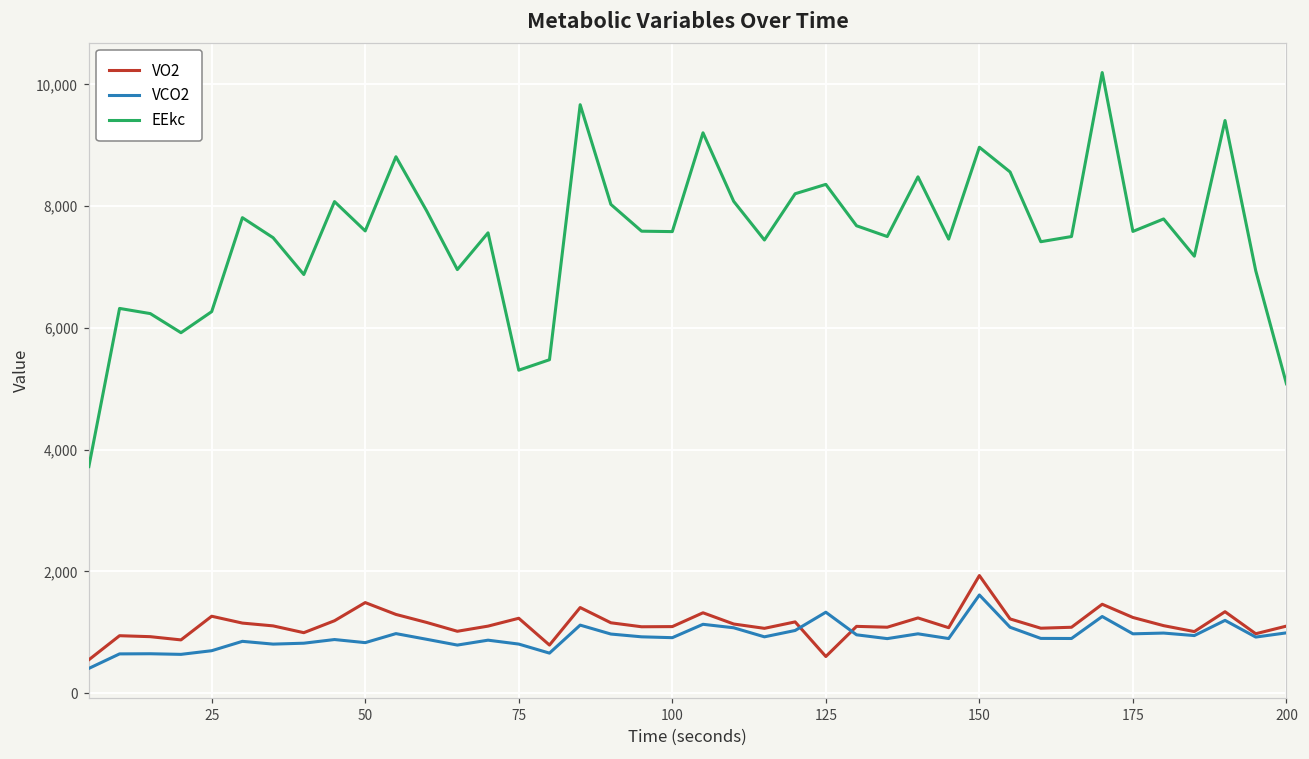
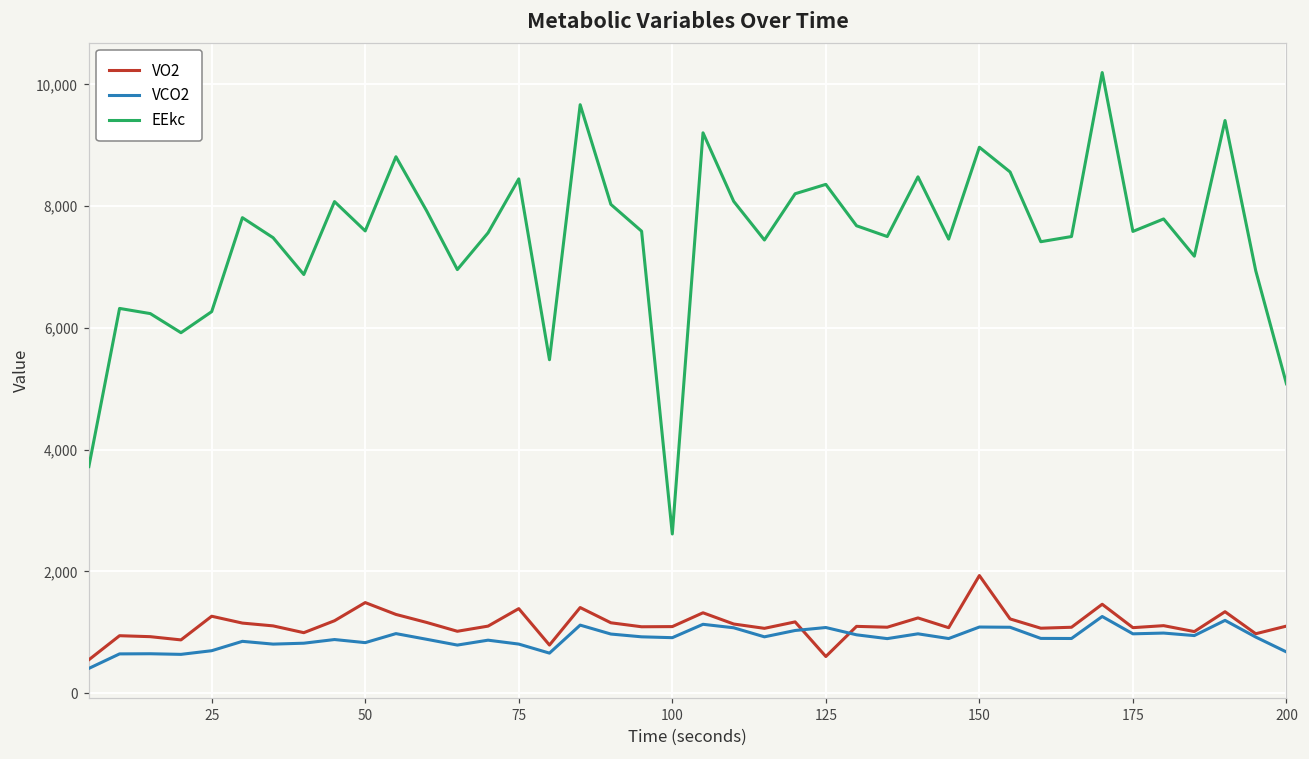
VO2, 75: 1,200 -> 1,400
EEkc, 75: 5,300 -> 8,400
EEkc, 100: 7,600 -> 2,600
VCO2, 125: 1,300 -> 1,100
VCO2, 150: 1,600 -> 1,100
VO2, 175: 1,200 -> 1,100
VCO2, 200: 1,000 -> 700
